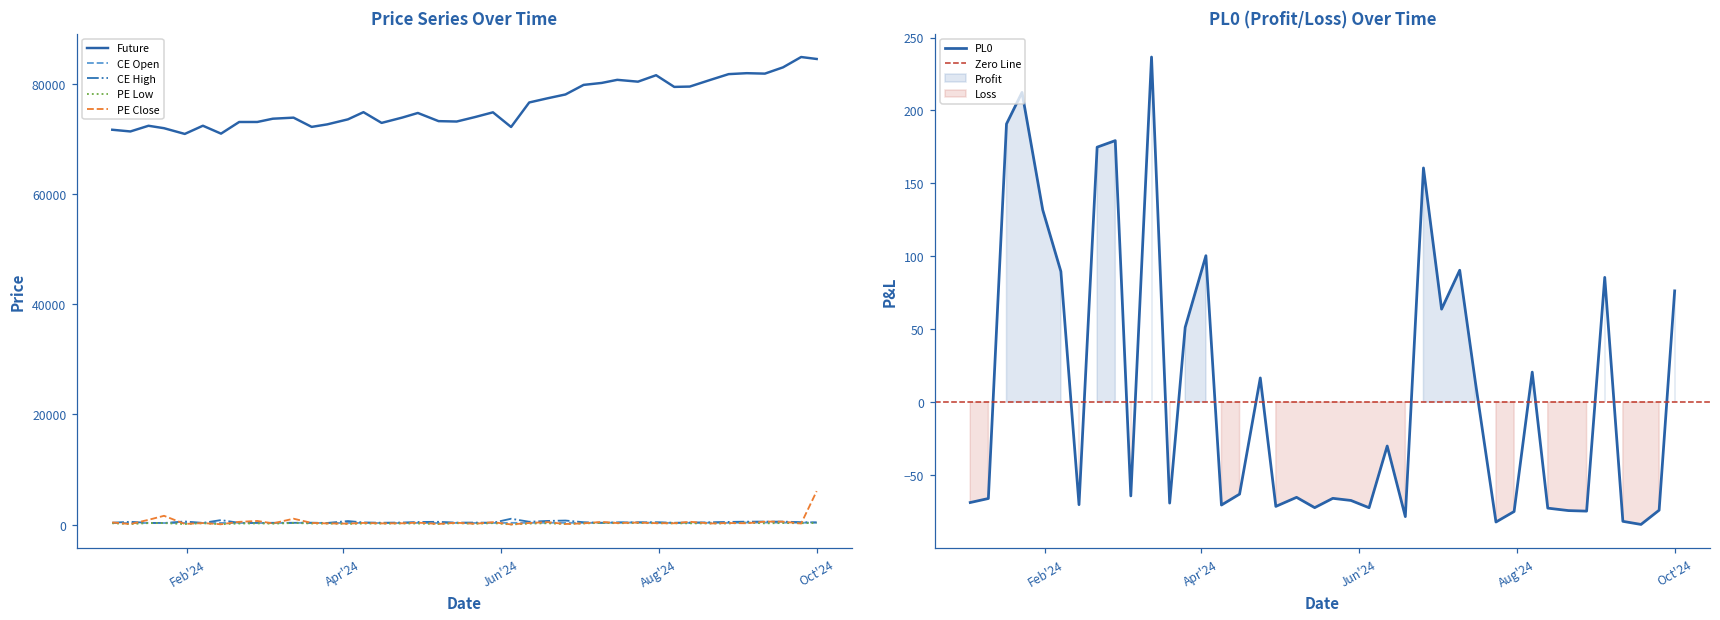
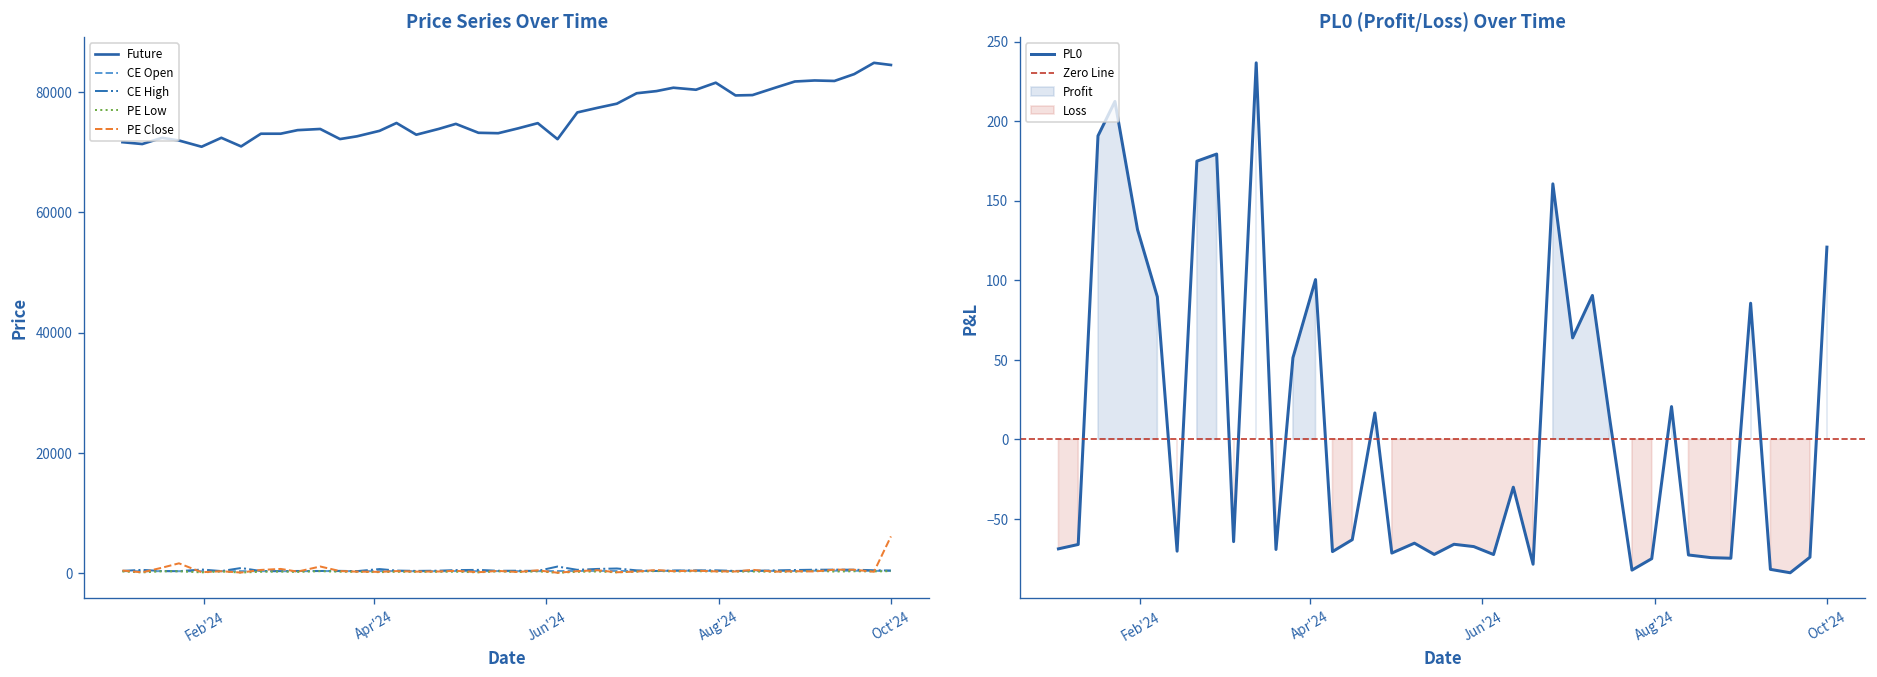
PL0 (Profit/Loss) Over Time, Oct'24: 76 -> 121
